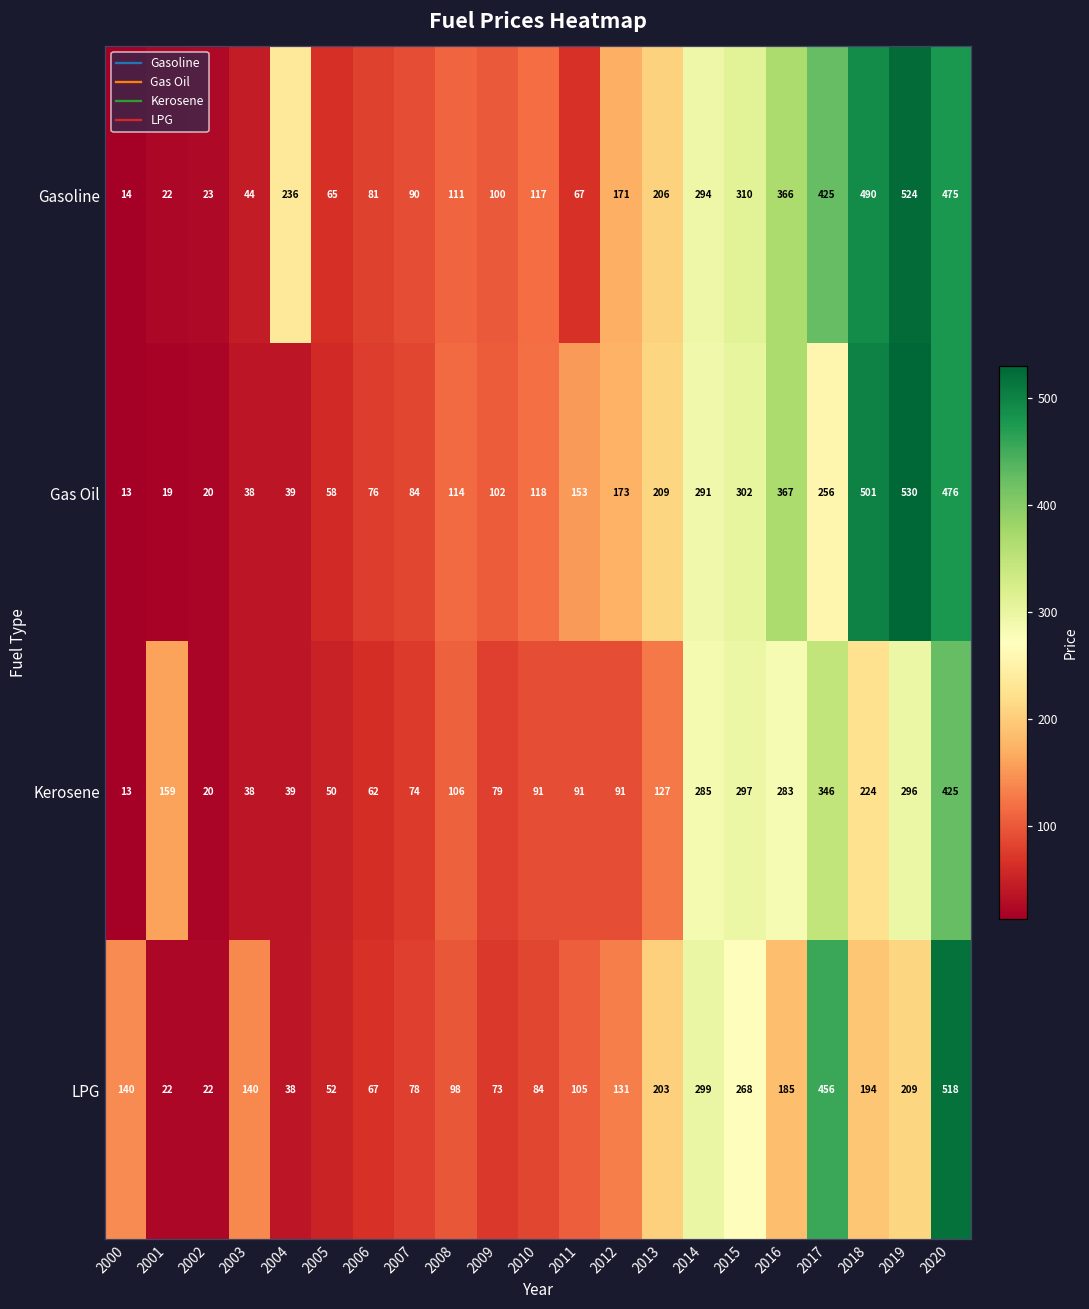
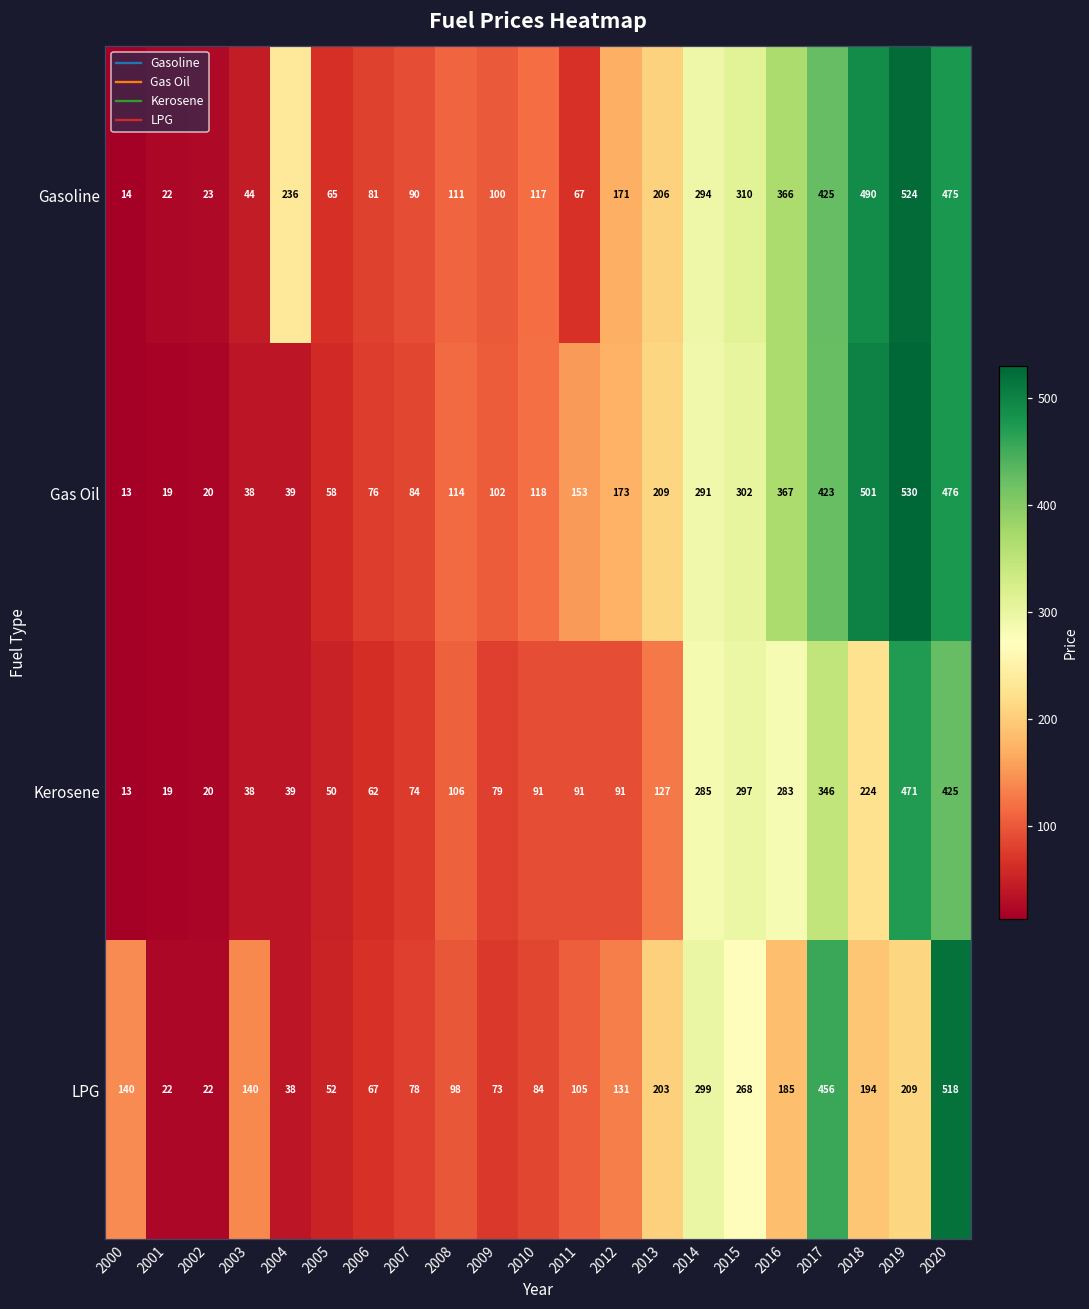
Gas Oil, 2017: 256 -> 423
Kerosene, 2001: 159 -> 19
Kerosene, 2019: 296 -> 471
